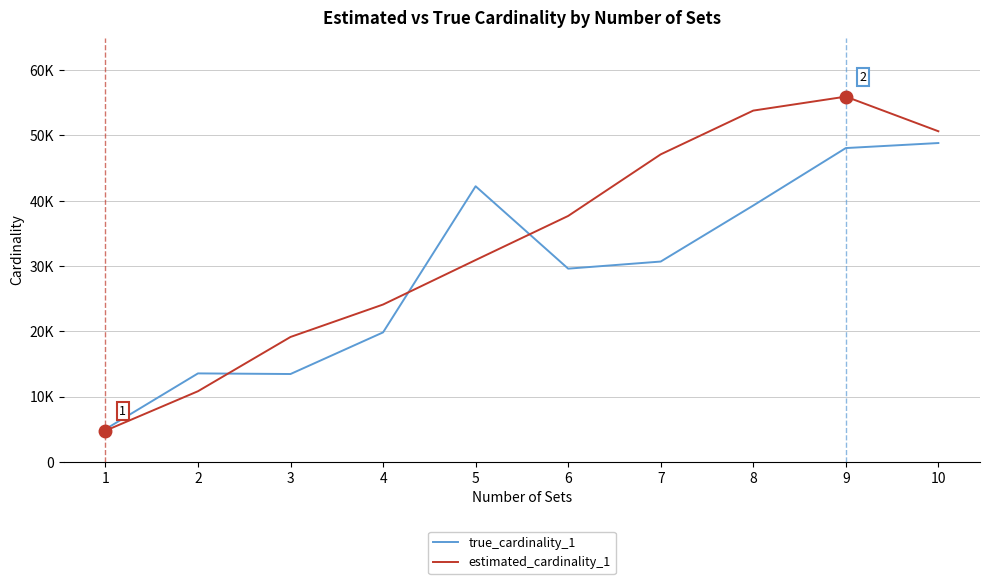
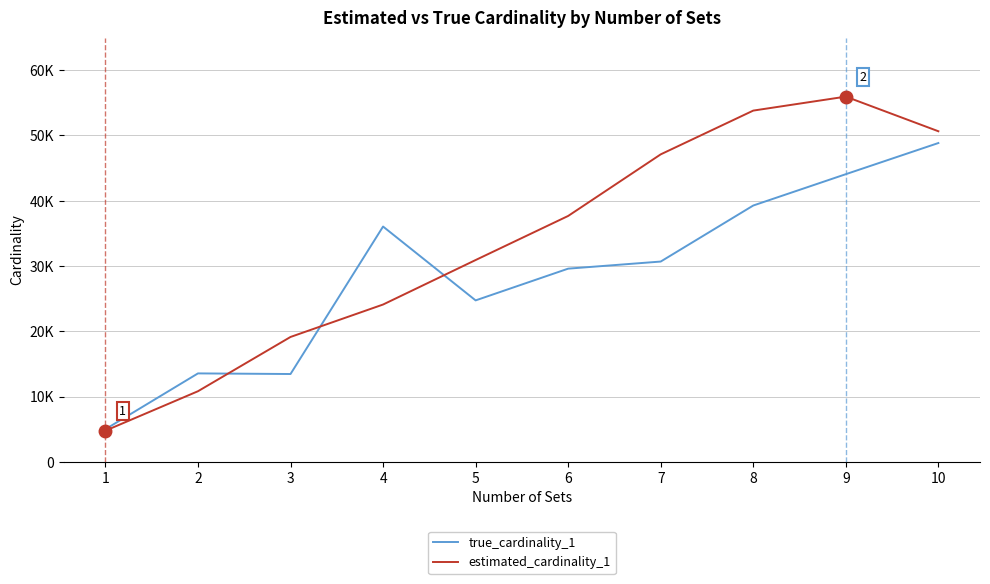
true_cardinality_1, 4: 20000 -> 36000
true_cardinality_1, 5: 42000 -> 25000
true_cardinality_1, 9: 48000 -> 44000
